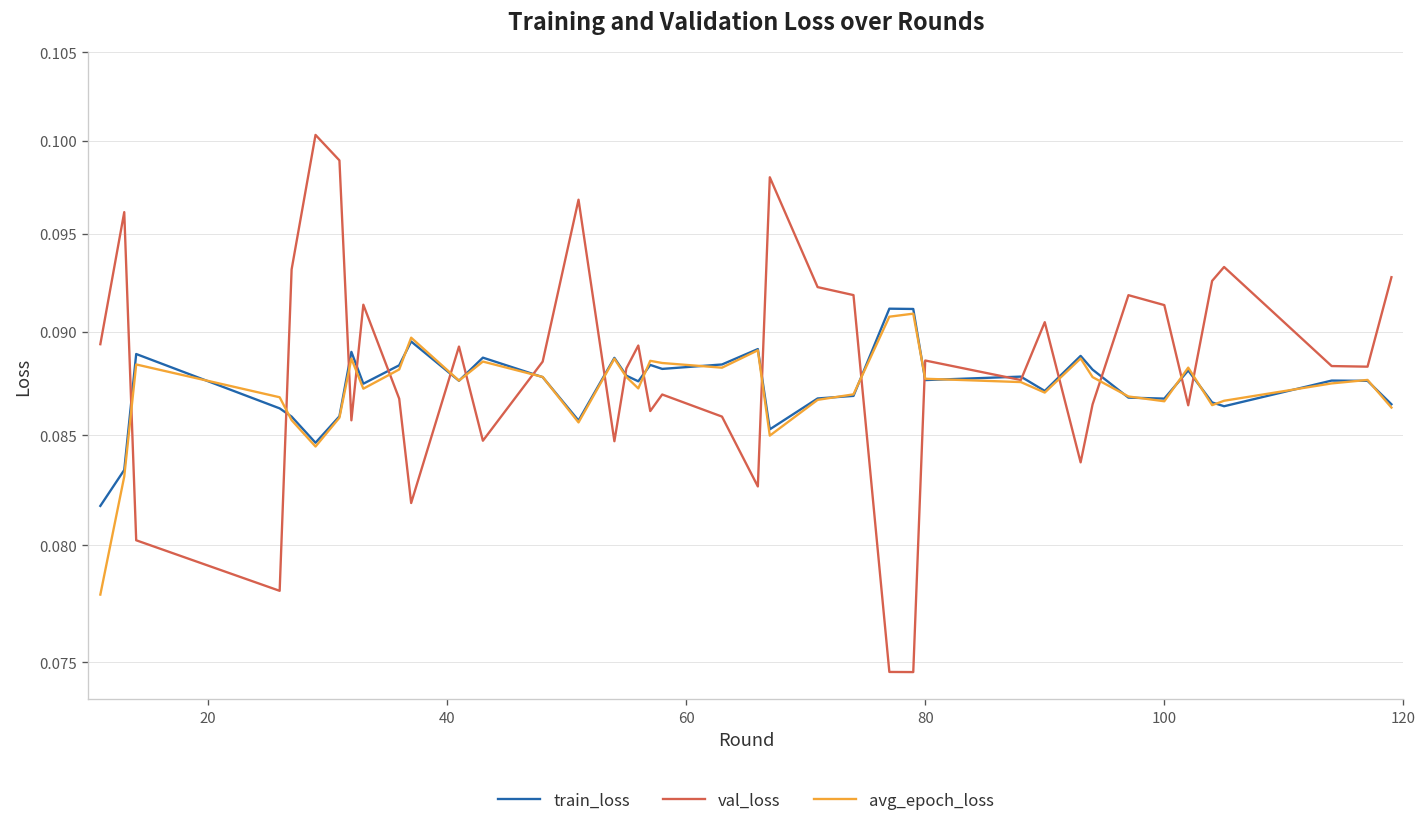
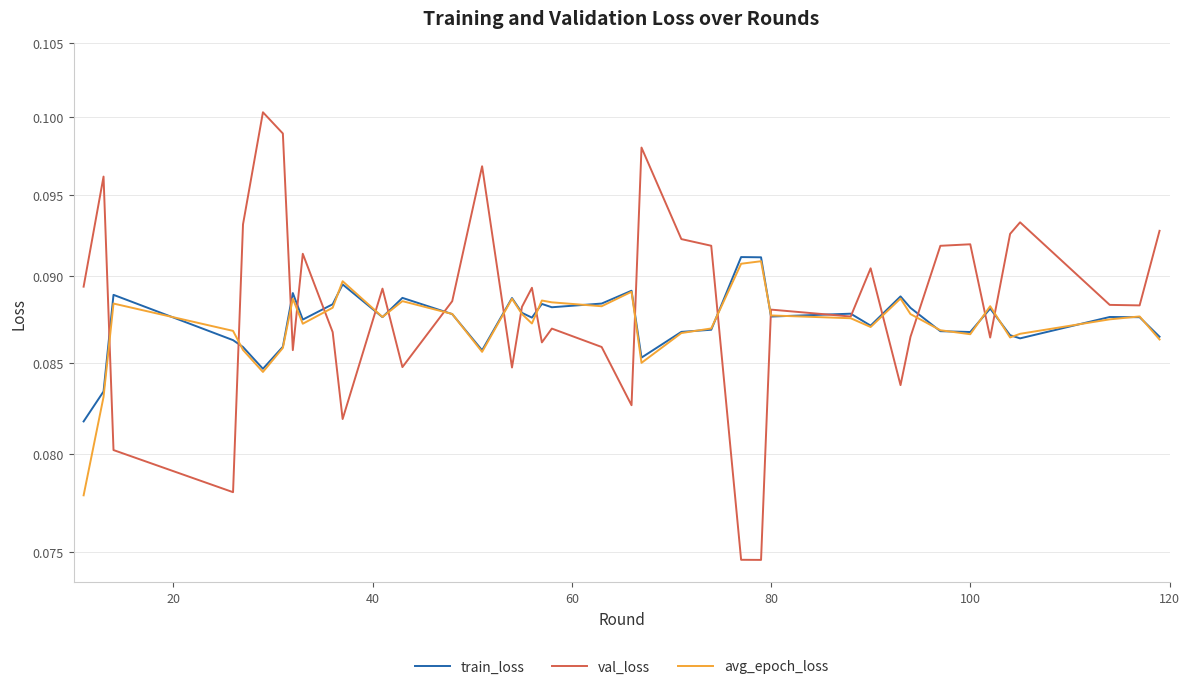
val_loss, 80: 0.0886 -> 0.0880
val_loss, 100: 0.0913 -> 0.0919
